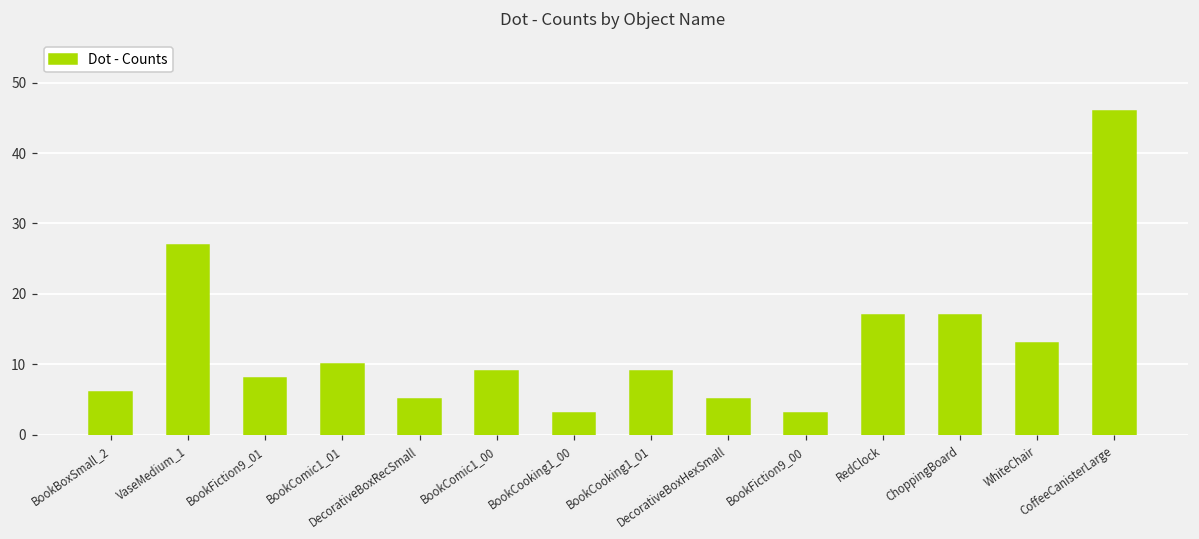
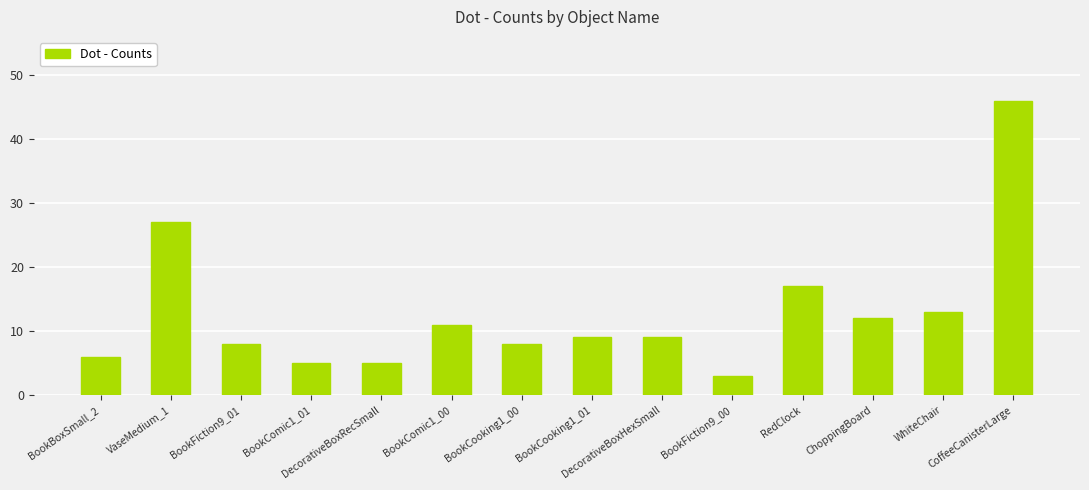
BookComic1_01: 10 -> 5
BookComic1_00: 9 -> 11
BookCooking1_00: 3 -> 8
DecorativeBoxHexSmall: 5 -> 9
ChoppingBoard: 17 -> 12
